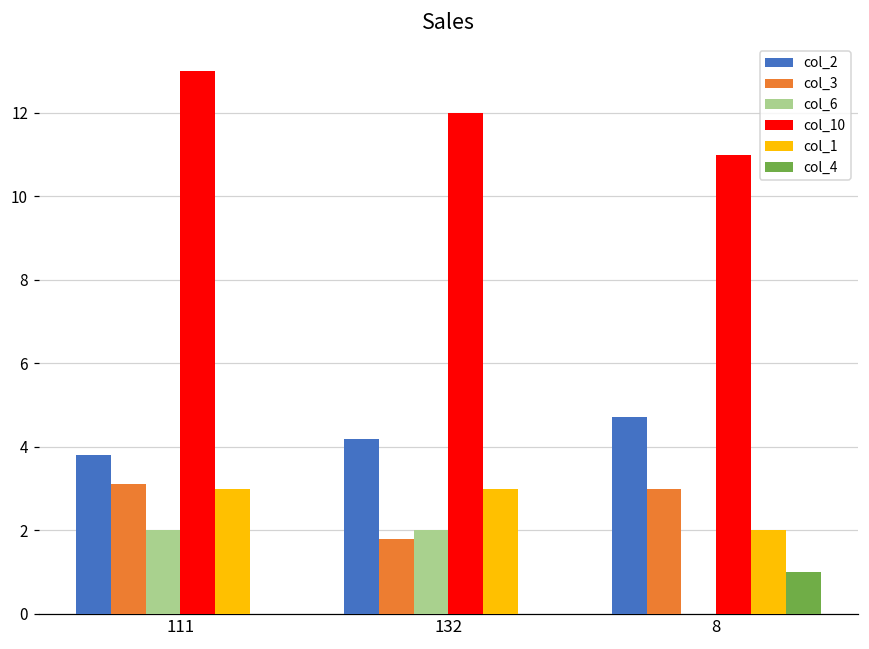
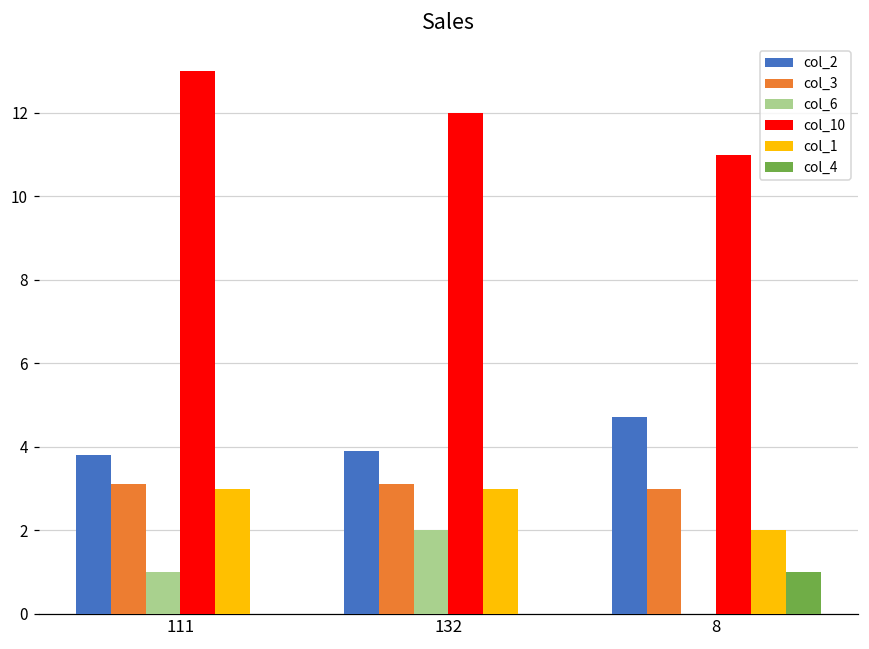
col_6, 111: 2 -> 1
col_2, 132: 4.2 -> 3.9
col_3, 132: 1.8 -> 3.1
